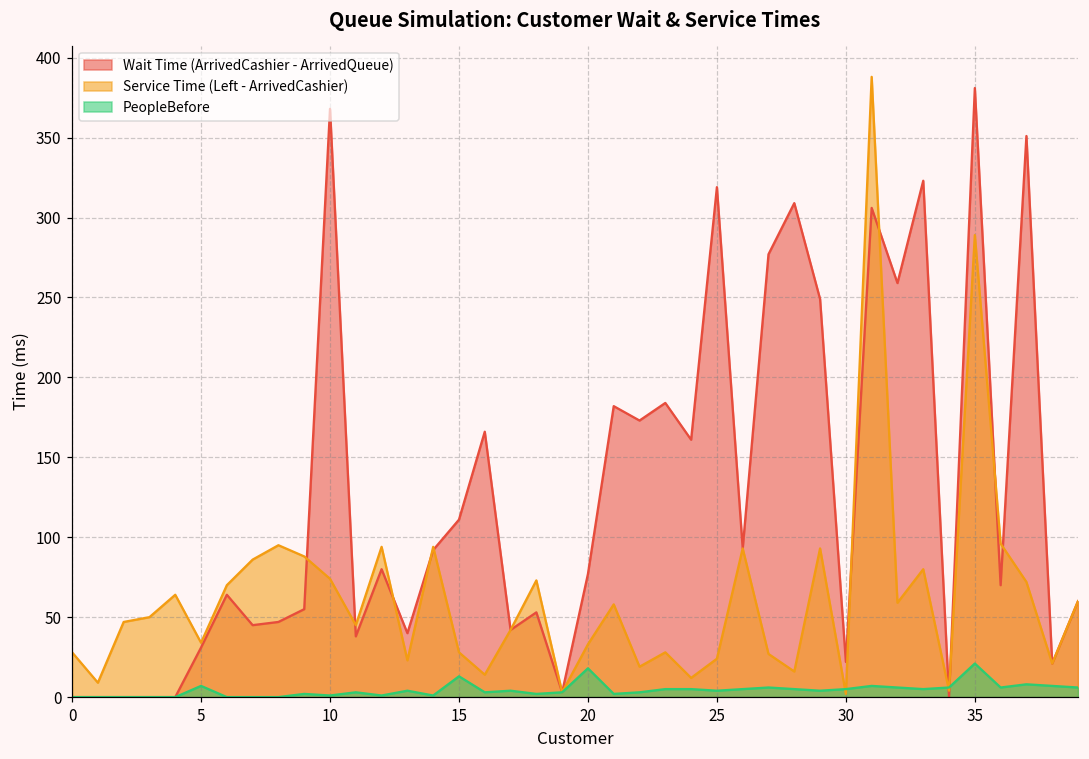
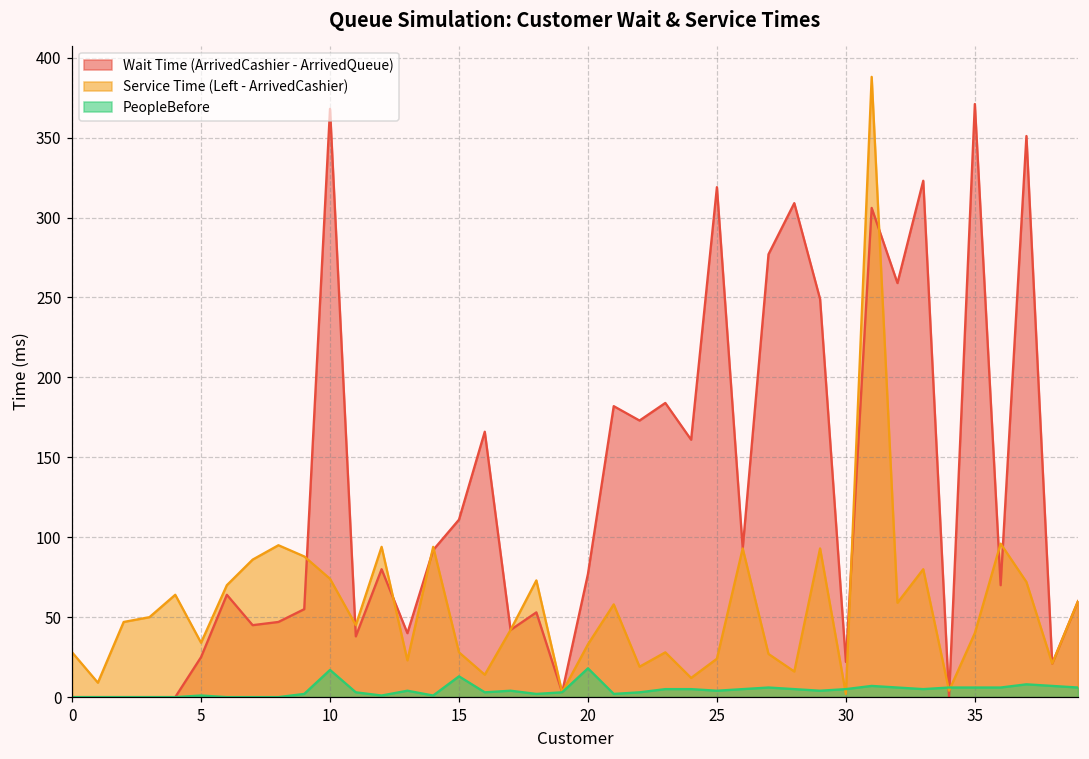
Wait Time (ArrivedCashier - ArrivedQueue), 5: 31 -> 25
PeopleBefore, 5: 7 -> 1
PeopleBefore, 10: 1 -> 17
Wait Time (ArrivedCashier - ArrivedQueue), 35: 381 -> 371
Service Time (Left - ArrivedCashier), 35: 289 -> 40
PeopleBefore, 35: 21 -> 6
